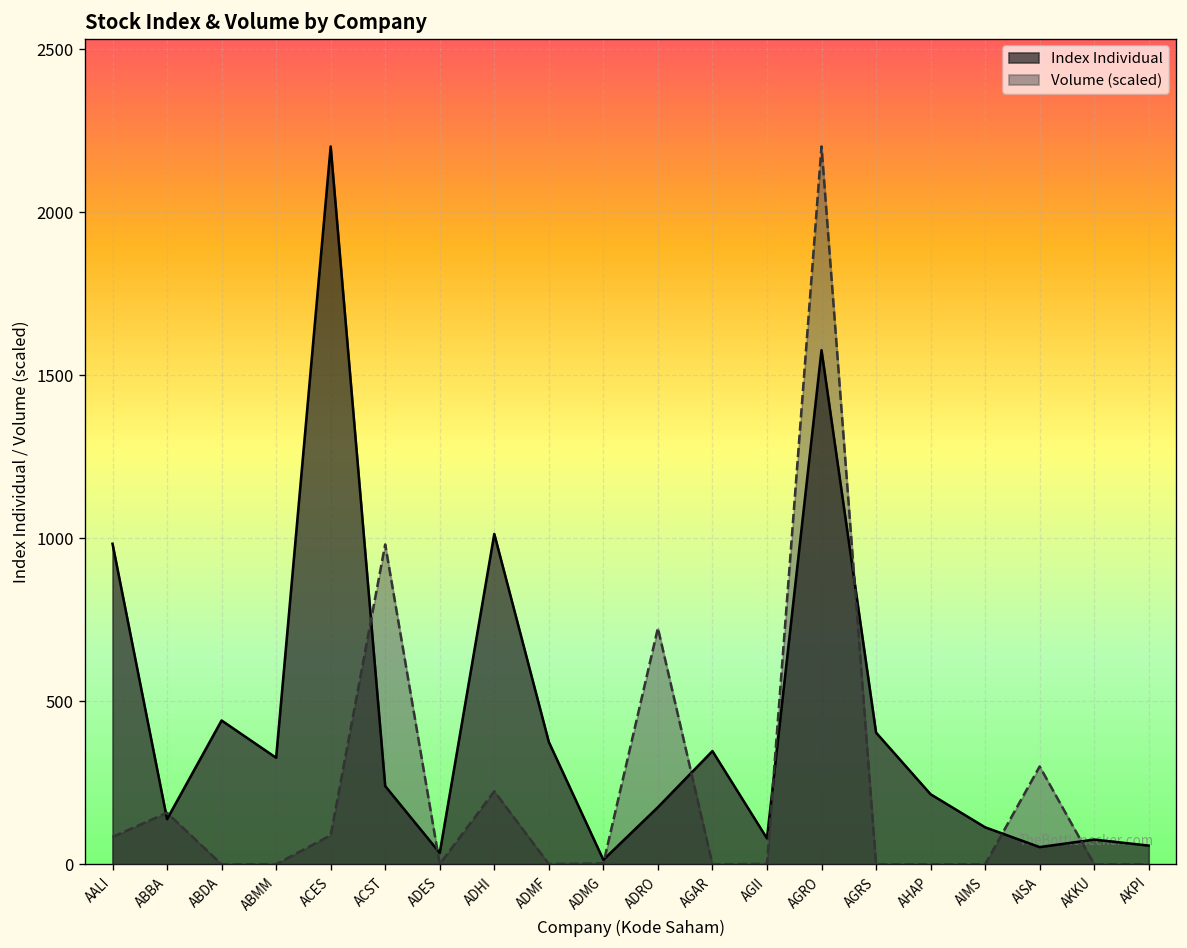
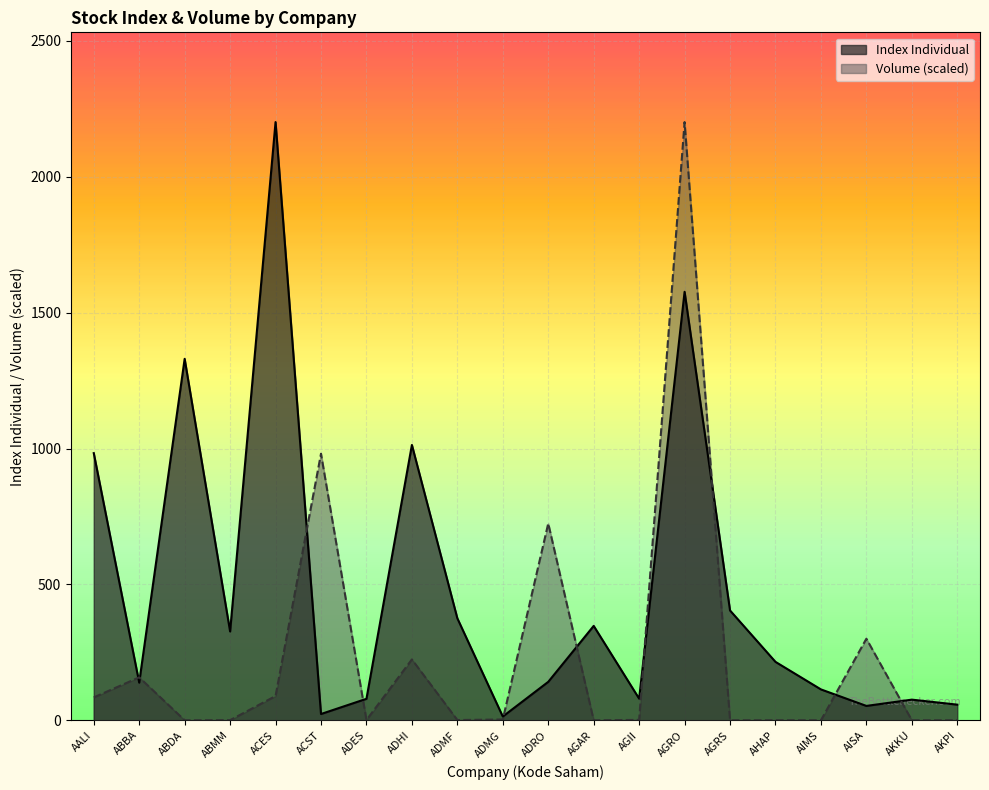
Index Individual, ABDA: 440 -> 1330
Index Individual, ACST: 240 -> 20
Index Individual, ADES: 40 -> 80
Index Individual, ADRO: 180 -> 140
